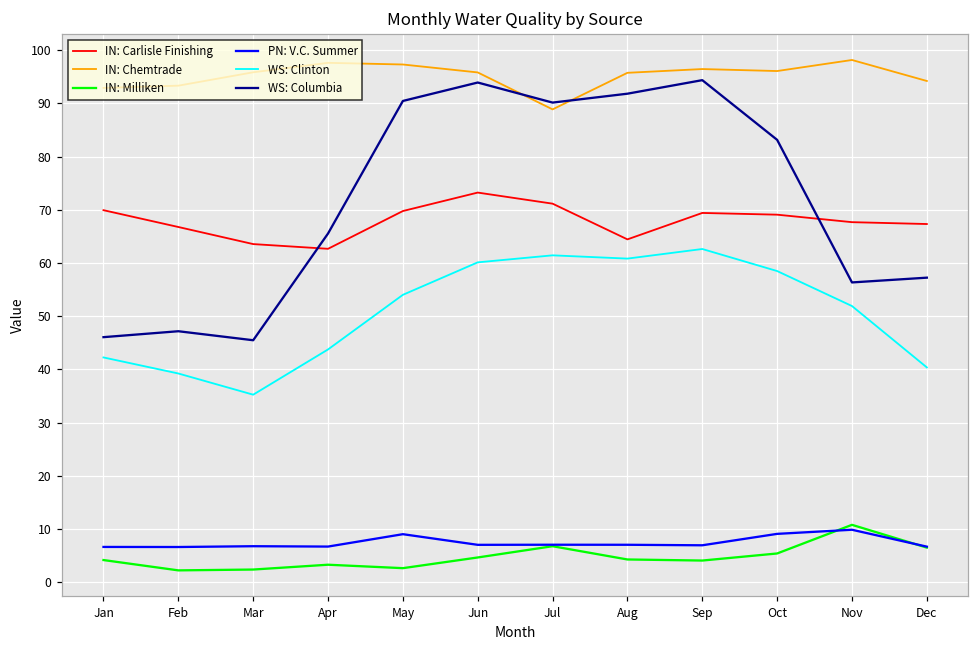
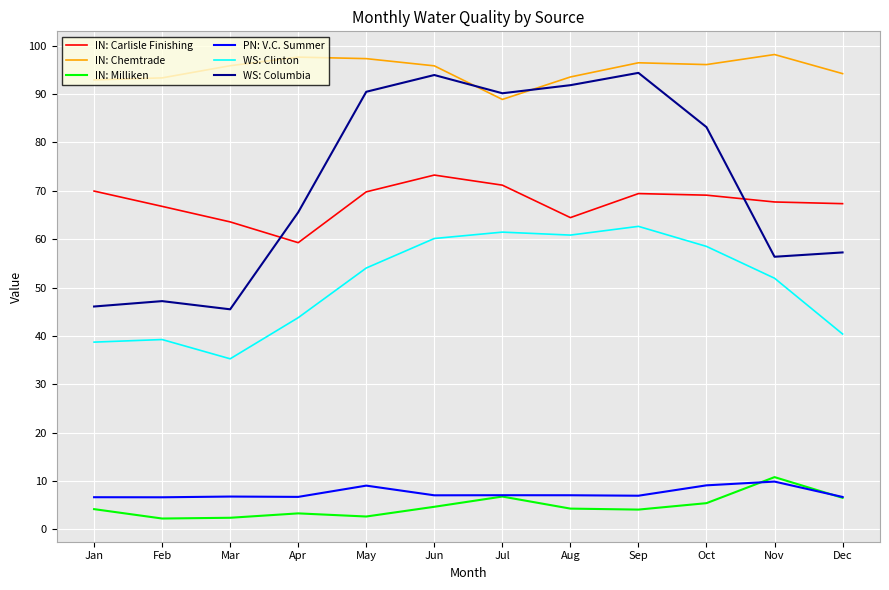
WS: Clinton, Jan: 42 -> 39
IN: Carlisle Finishing, Apr: 63 -> 59
IN: Chemtrade, Aug: 96 -> 94
